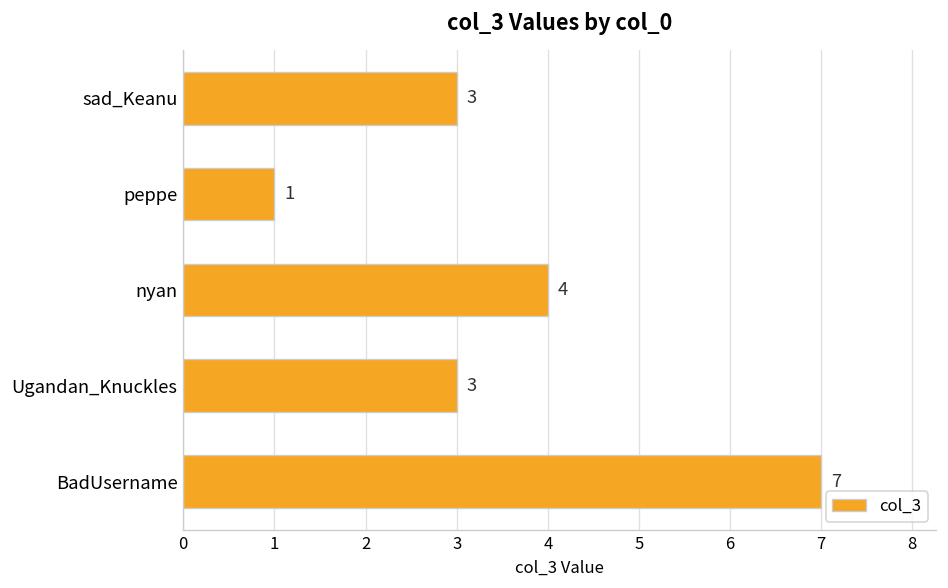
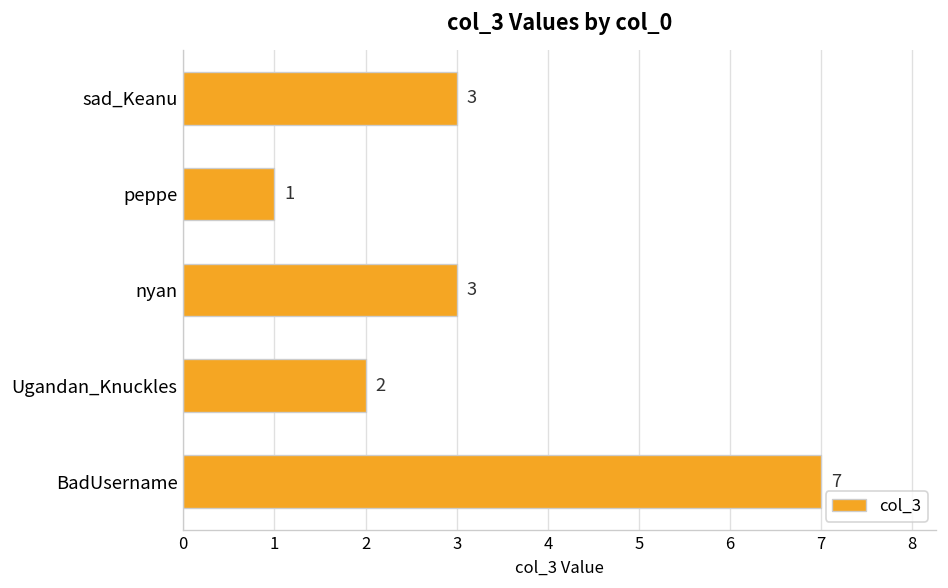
nyan: 4 -> 3
Ugandan_Knuckles: 3 -> 2
